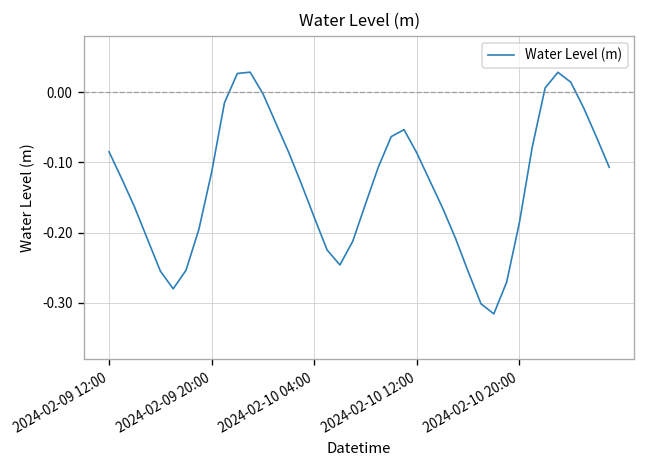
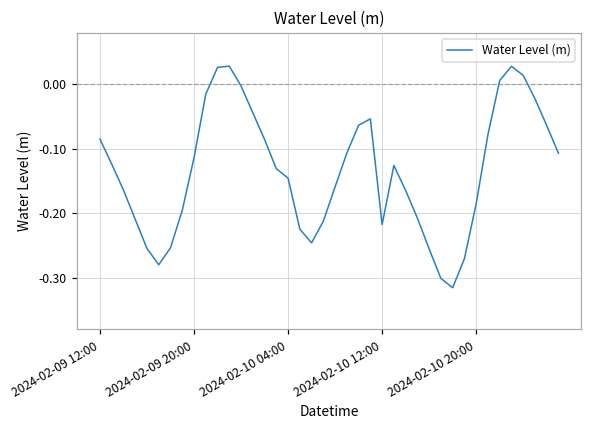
2024-02-10 04:00: -0.18 -> -0.15
2024-02-10 12:00: -0.09 -> -0.22
